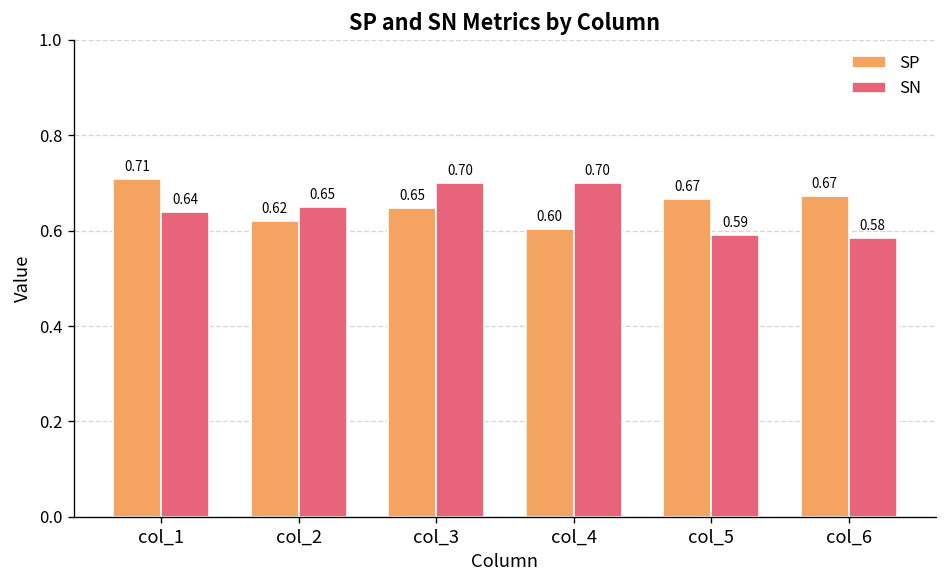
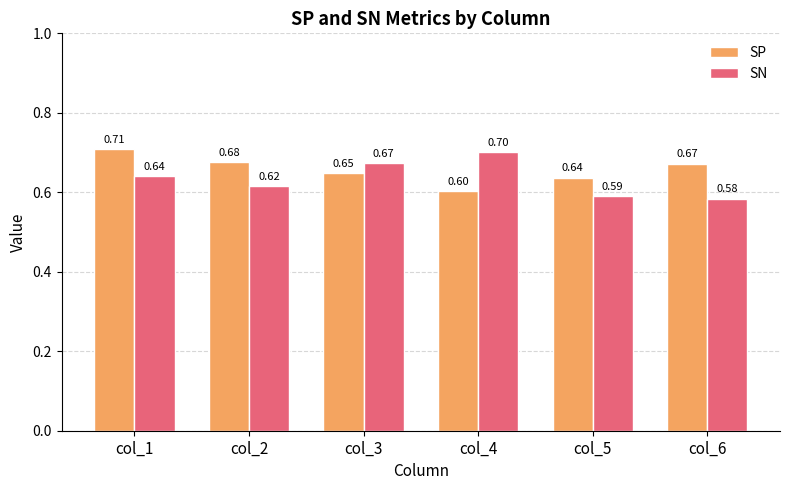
SP, col_2: 0.62 -> 0.68
SN, col_2: 0.65 -> 0.62
SN, col_3: 0.70 -> 0.67
SP, col_5: 0.67 -> 0.64
